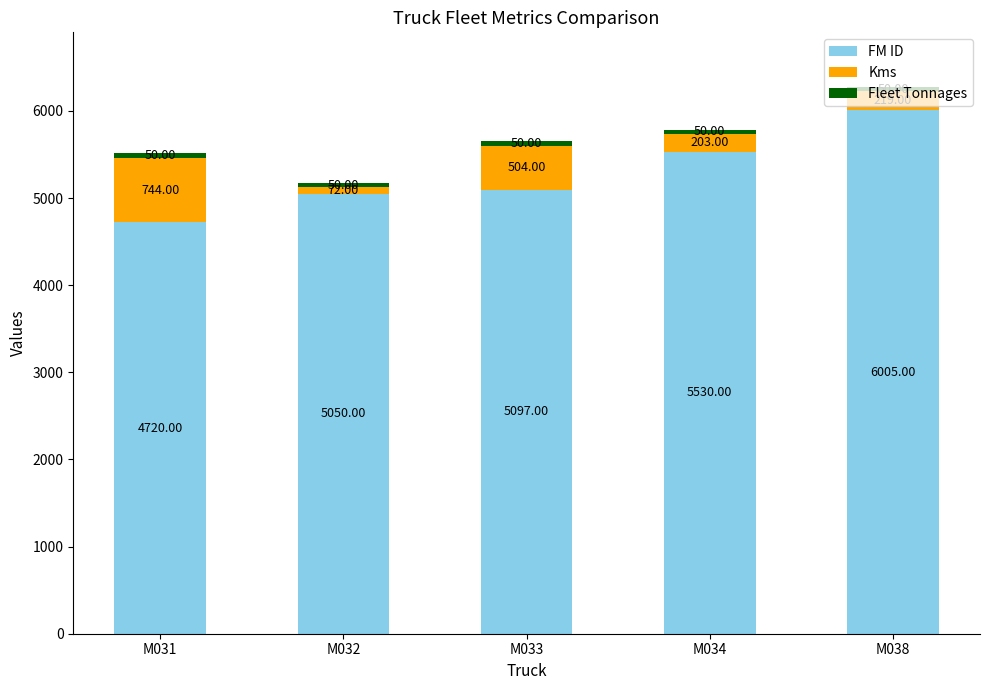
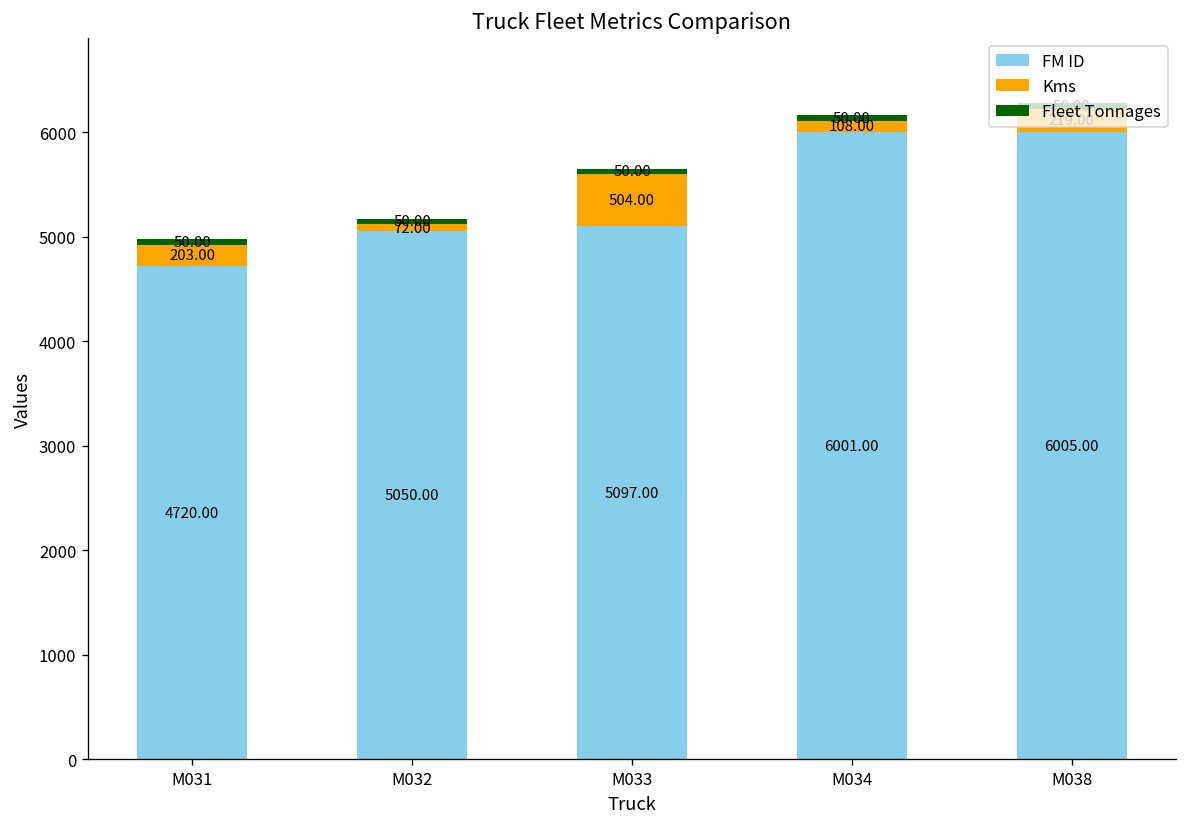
Kms, M031: 744.00 -> 203.00
FM ID, M034: 5530.00 -> 6001.00
Kms, M034: 203.00 -> 108.00
